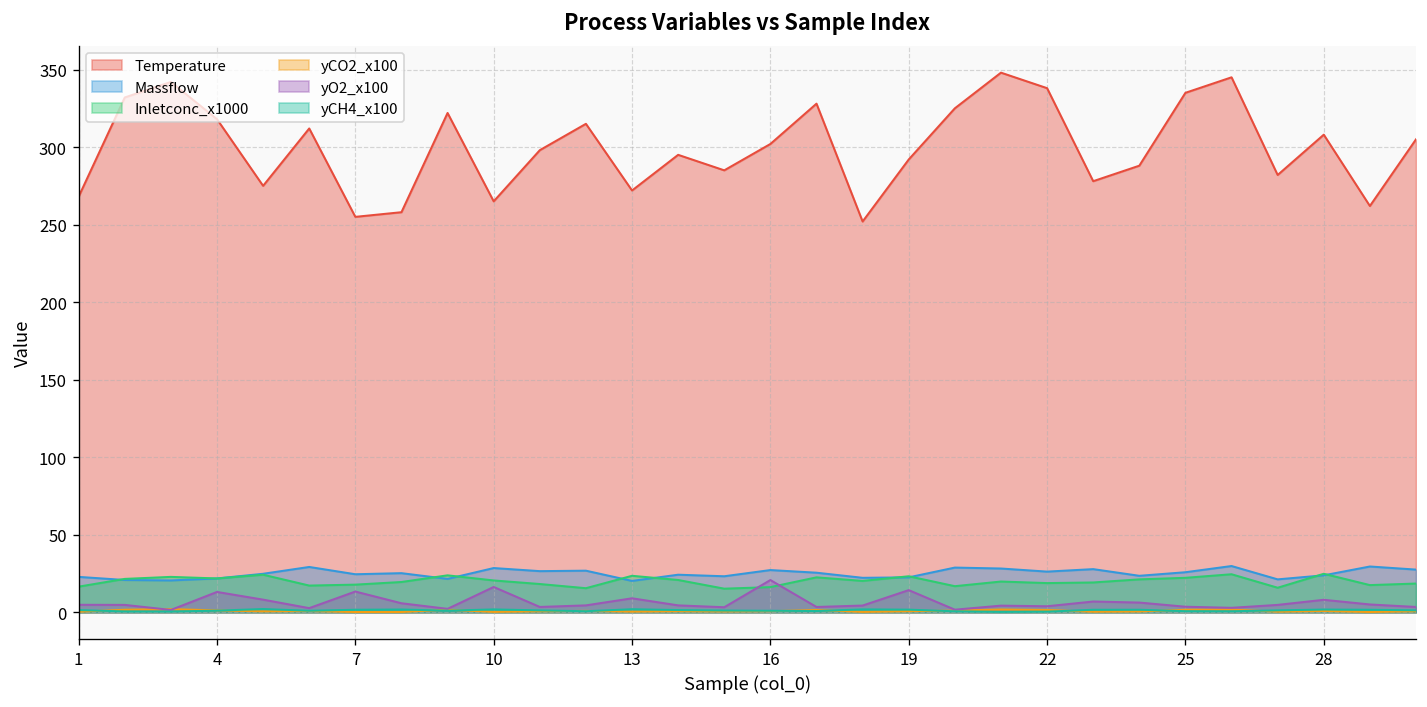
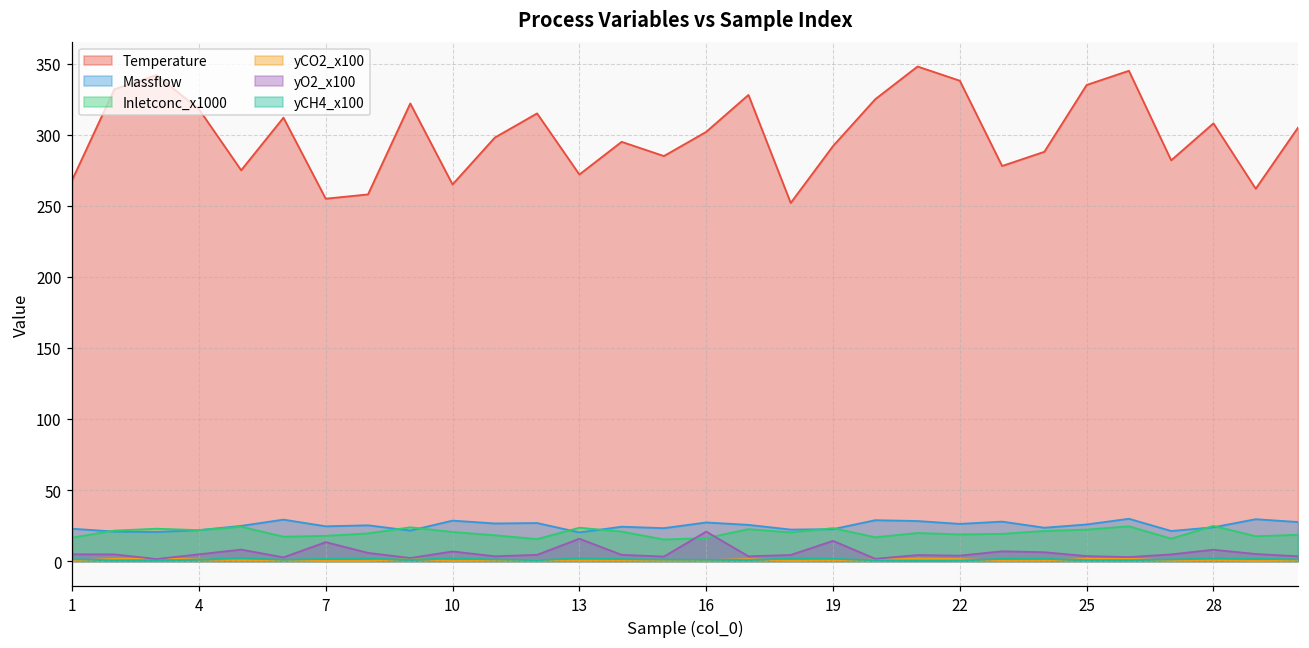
yO2_x100, 4: 13 -> 5
yO2_x100, 10: 16 -> 7
yO2_x100, 13: 9 -> 16
